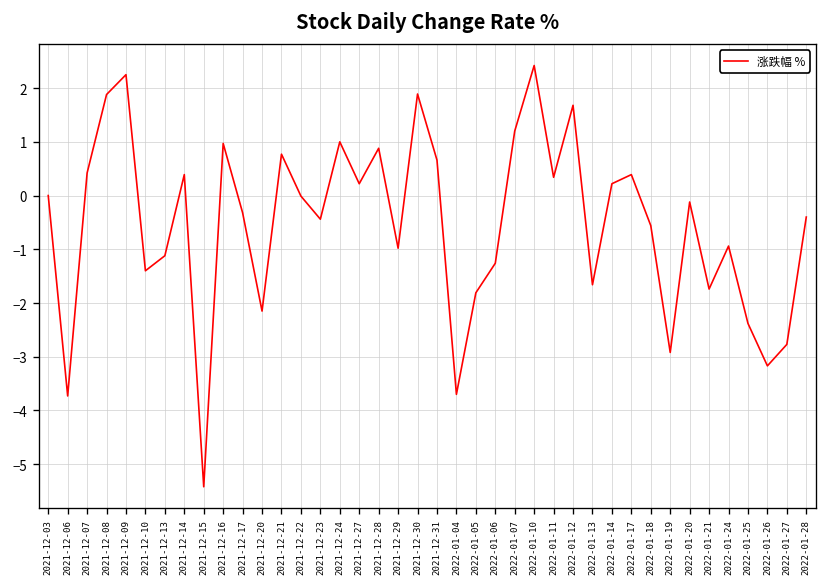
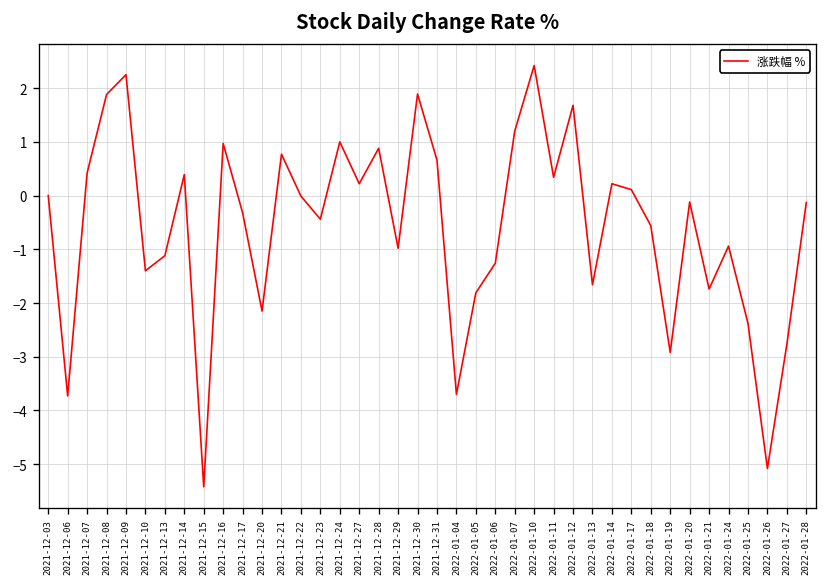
2022-01-17: 0.4 -> 0.1
2022-01-26: -3.2 -> -5.1
2022-01-28: -0.4 -> -0.1
